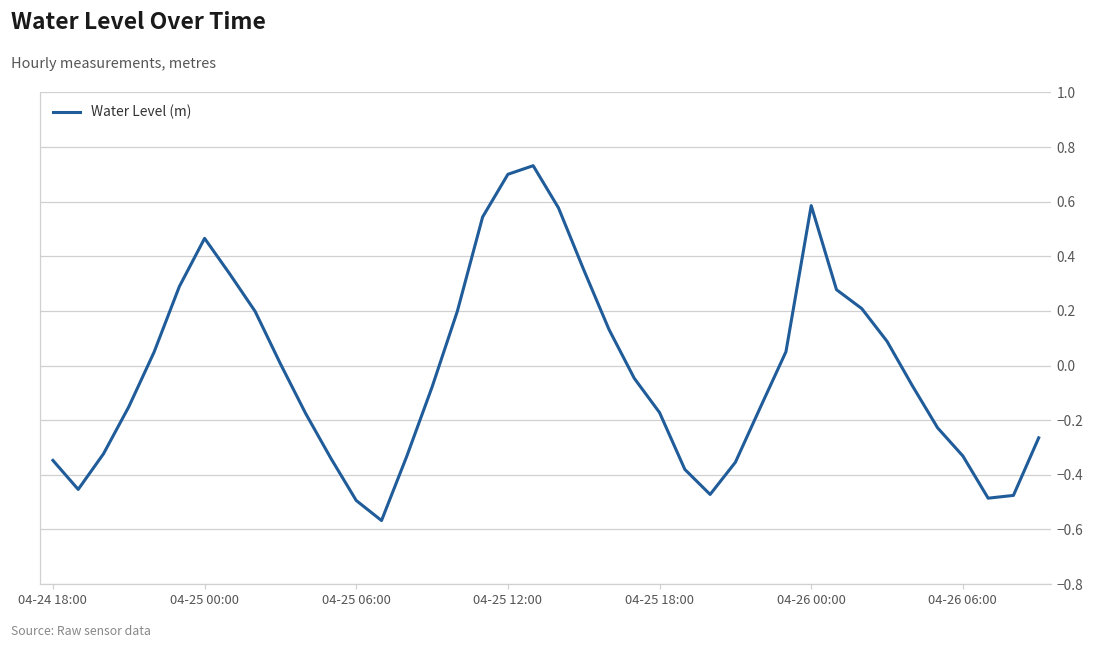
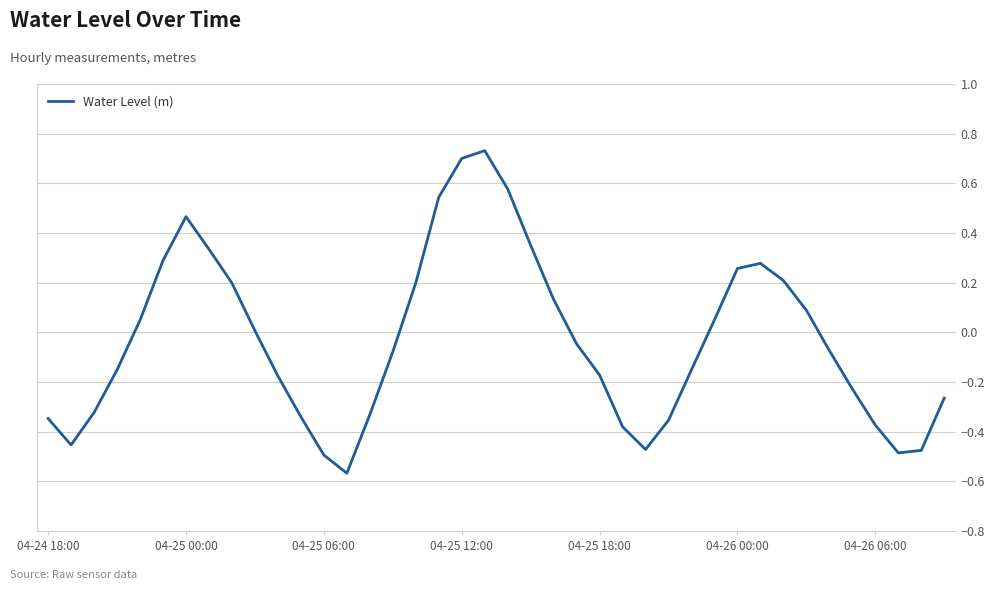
04-26 00:00: 0.59 -> 0.26
04-26 06:00: -0.33 -> -0.37
